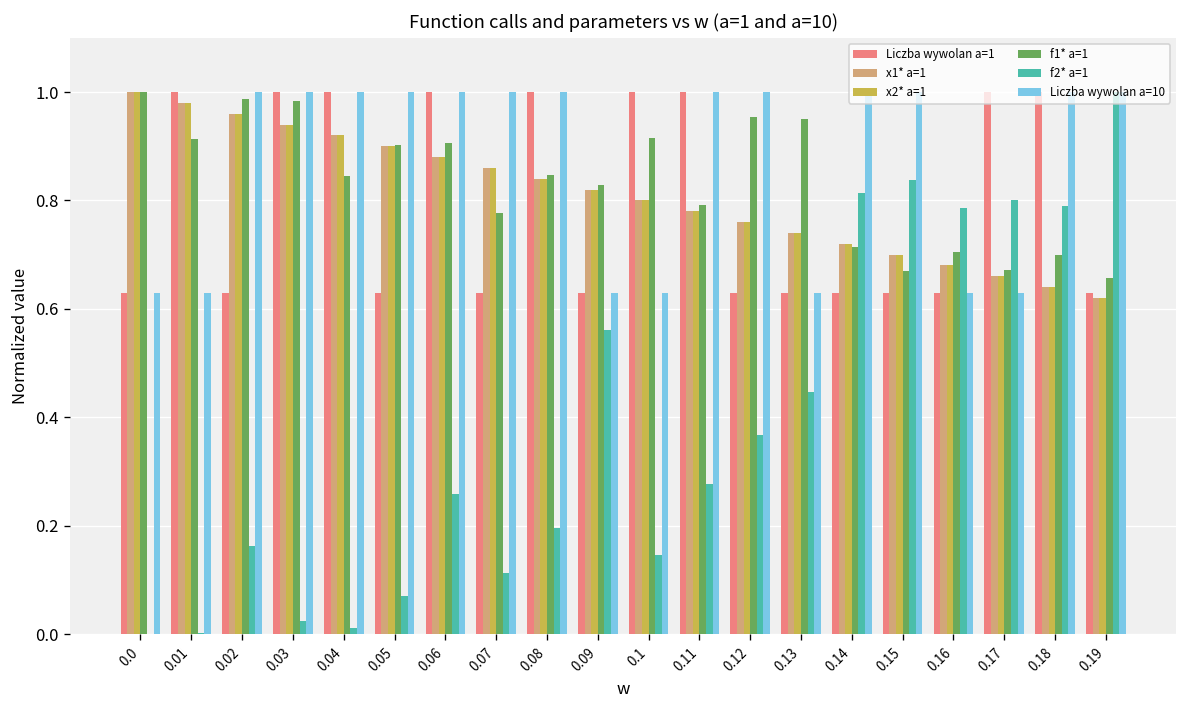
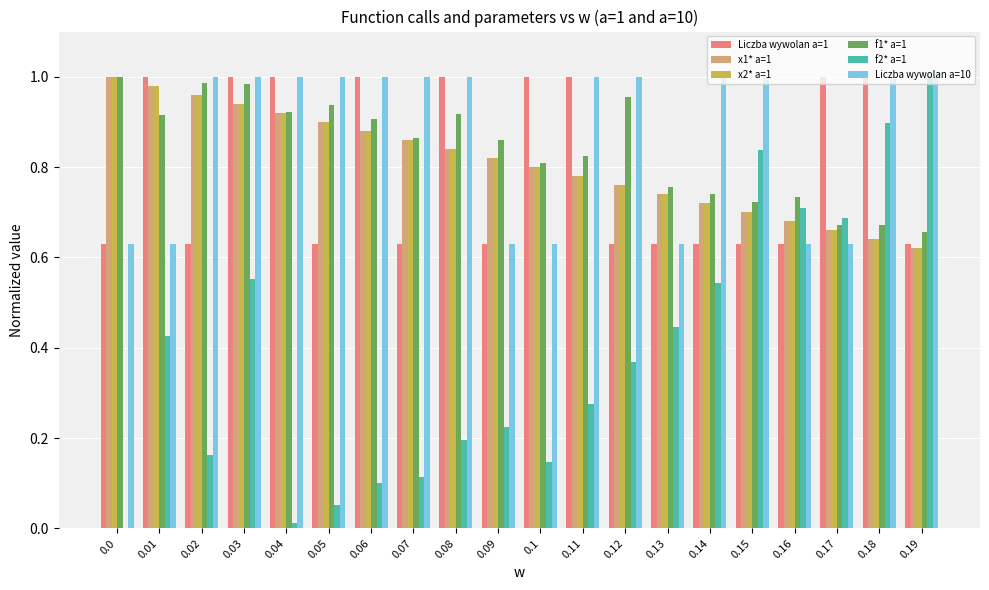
f2* a=1, 0.01: 0.00 -> 0.43
f2* a=1, 0.03: 0.02 -> 0.55
f1* a=1, 0.04: 0.85 -> 0.92
f1* a=1, 0.05: 0.90 -> 0.94
f2* a=1, 0.05: 0.07 -> 0.05
f2* a=1, 0.06: 0.26 -> 0.10
f1* a=1, 0.07: 0.78 -> 0.86
f1* a=1, 0.08: 0.85 -> 0.92
f1* a=1, 0.09: 0.83 -> 0.86
f2* a=1, 0.09: 0.56 -> 0.22
f1* a=1, 0.1: 0.92 -> 0.81
f1* a=1, 0.11: 0.79 -> 0.83
f1* a=1, 0.13: 0.95 -> 0.76
f1* a=1, 0.14: 0.71 -> 0.74
f2* a=1, 0.14: 0.81 -> 0.54
f1* a=1, 0.15: 0.67 -> 0.72
f1* a=1, 0.16: 0.71 -> 0.73
f2* a=1, 0.16: 0.79 -> 0.71
f2* a=1, 0.17: 0.80 -> 0.69
f1* a=1, 0.18: 0.70 -> 0.67
f2* a=1, 0.18: 0.79 -> 0.90
